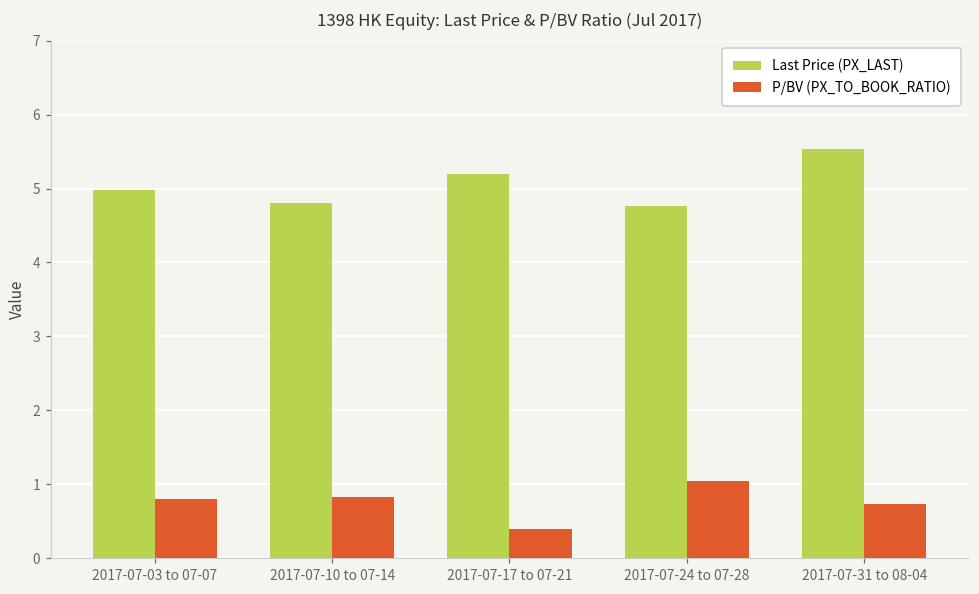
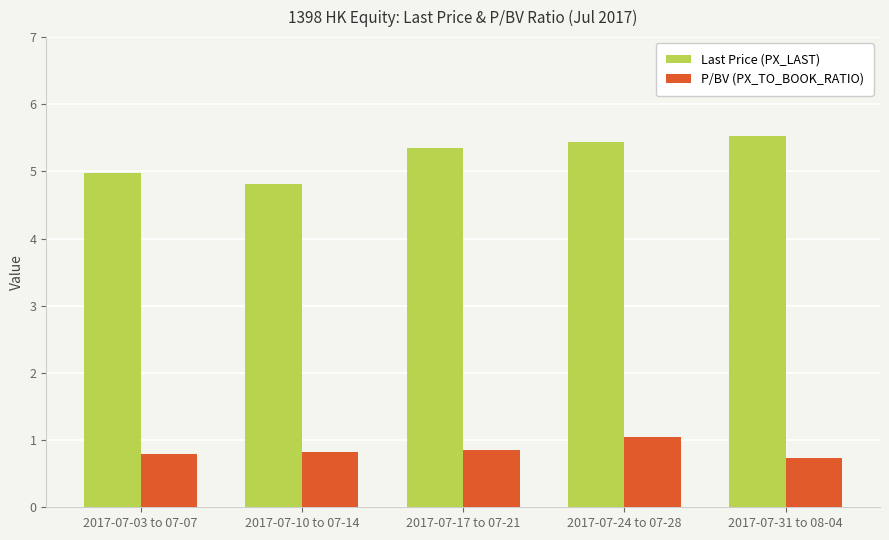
Last Price (PX_LAST), 2017-07-17 to 07-21: 5.2 -> 5.4
P/BV (PX_TO_BOOK_RATIO), 2017-07-17 to 07-21: 0.4 -> 0.9
Last Price (PX_LAST), 2017-07-24 to 07-28: 4.8 -> 5.4
